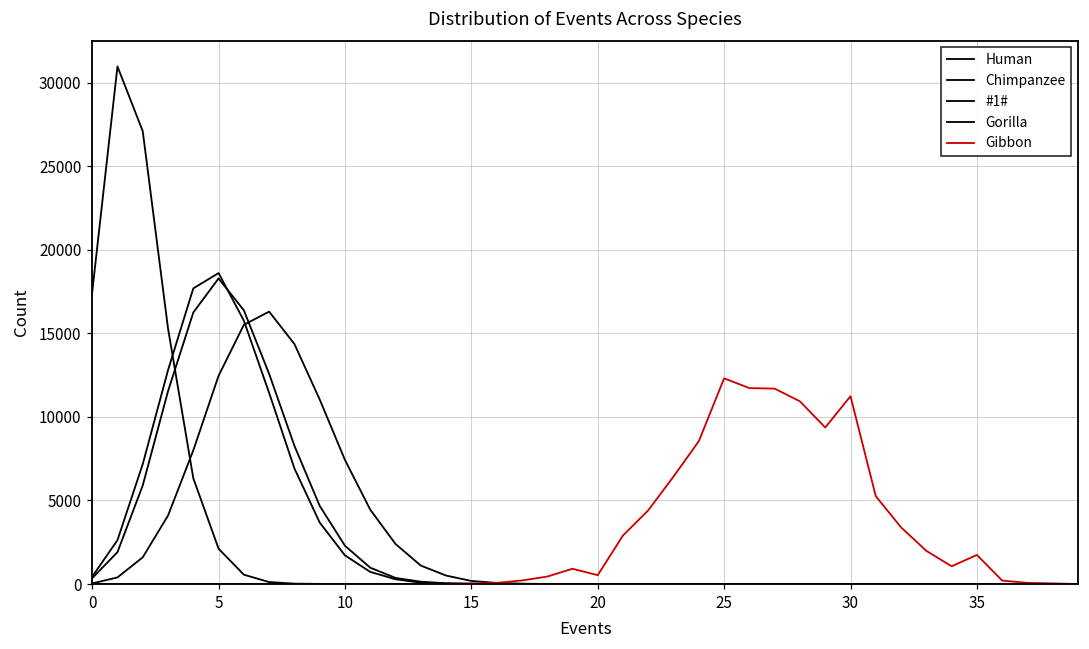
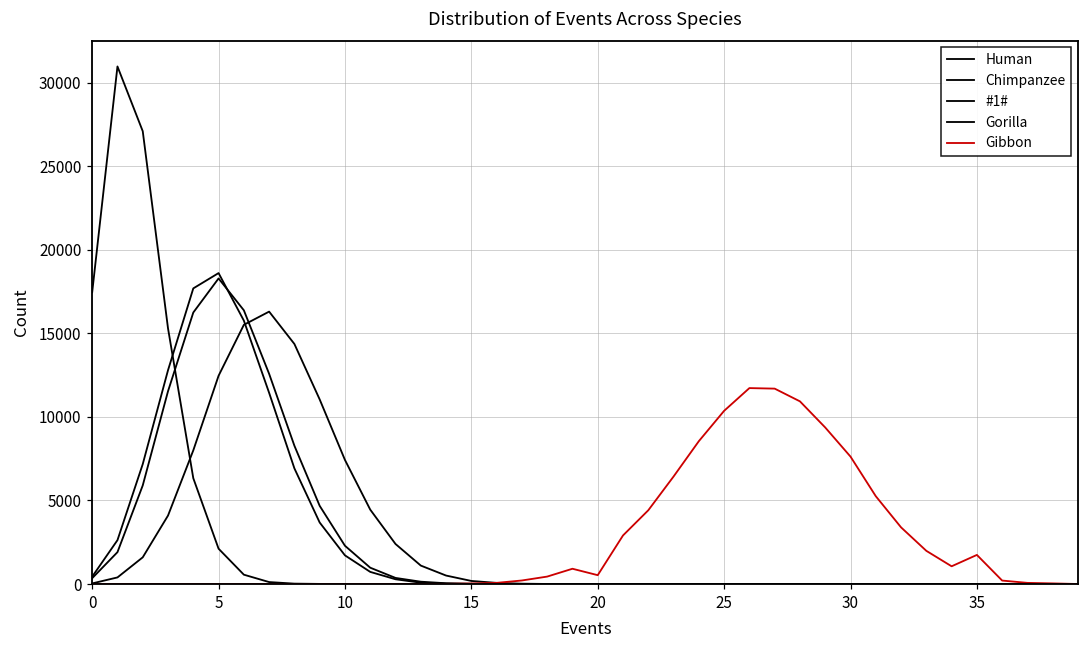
Gibbon, 25: 12300 -> 10400
Gibbon, 30: 11200 -> 7600
